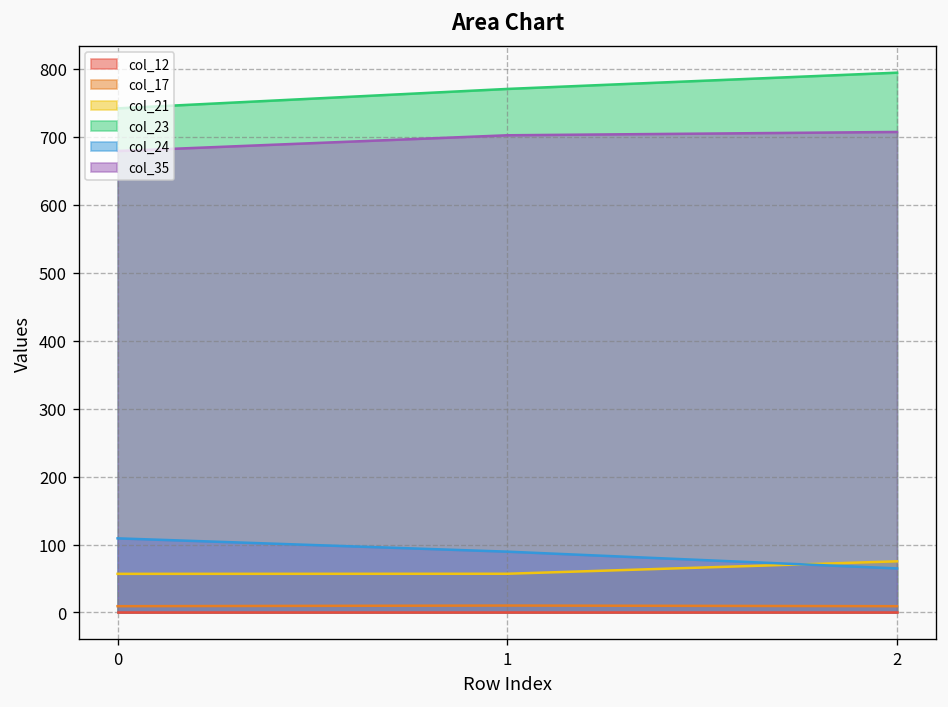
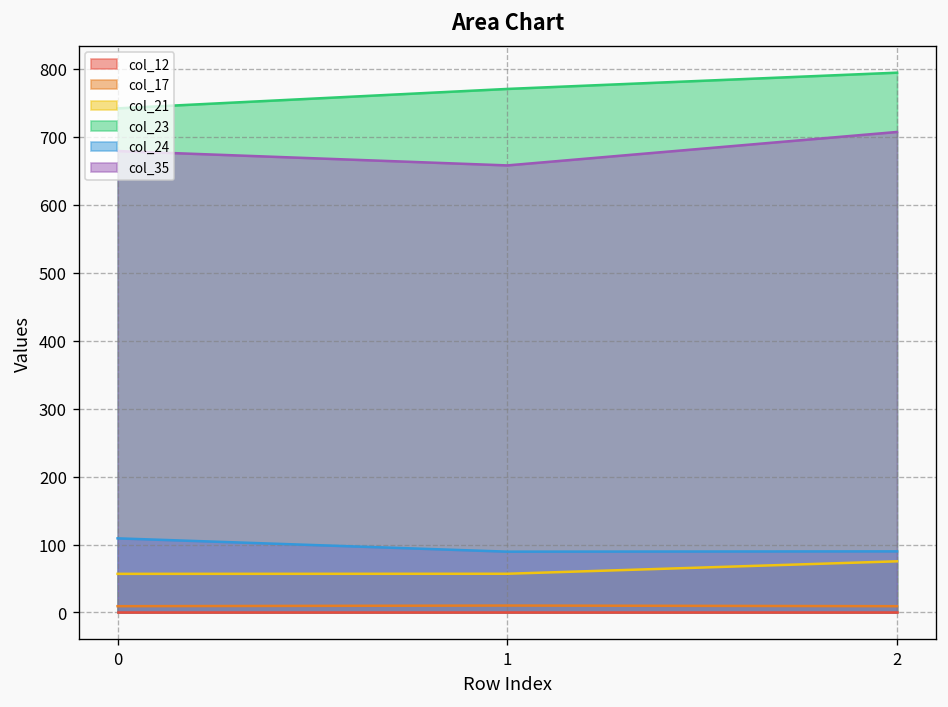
col_35, 1: 700 -> 660
col_24, 2: 60 -> 90
